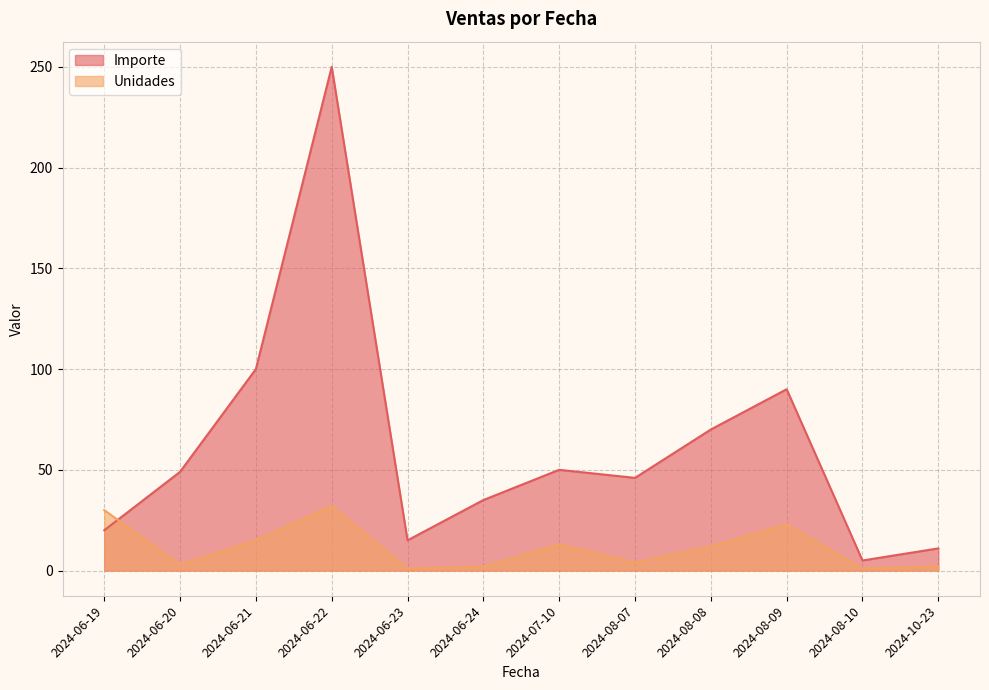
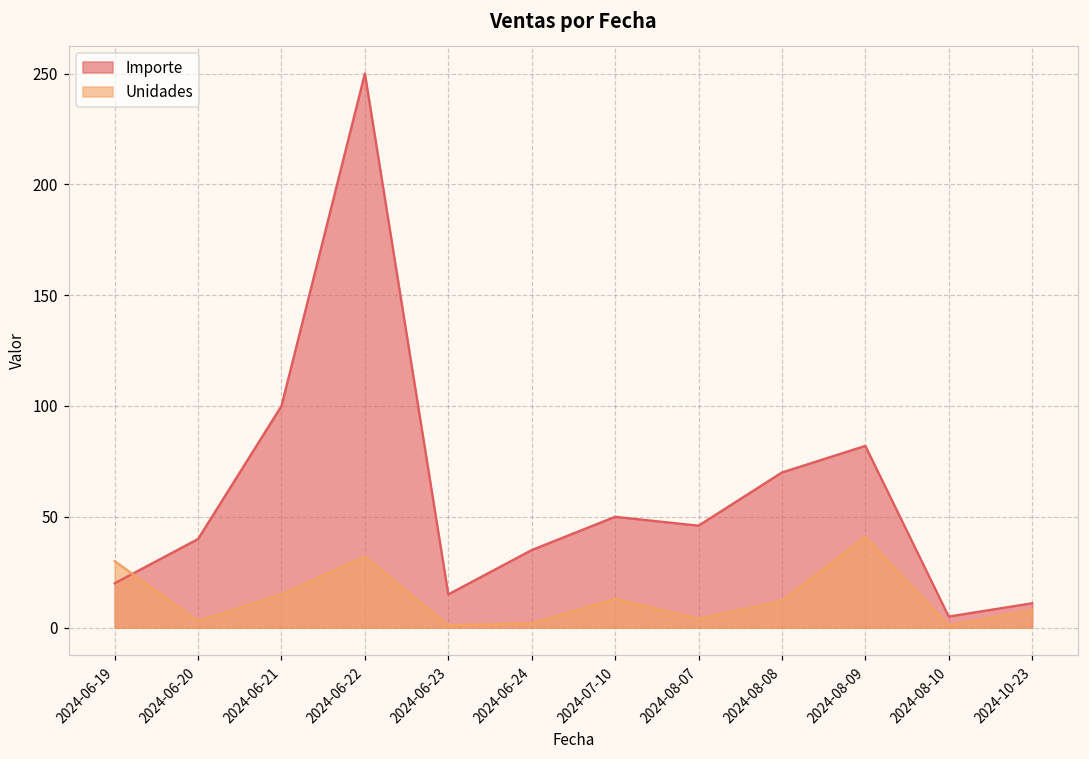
Importe, 2024-06-20: 49 -> 40
Importe, 2024-08-09: 90 -> 82
Unidades, 2024-08-09: 23 -> 41
Unidades, 2024-10-23: 2 -> 8
